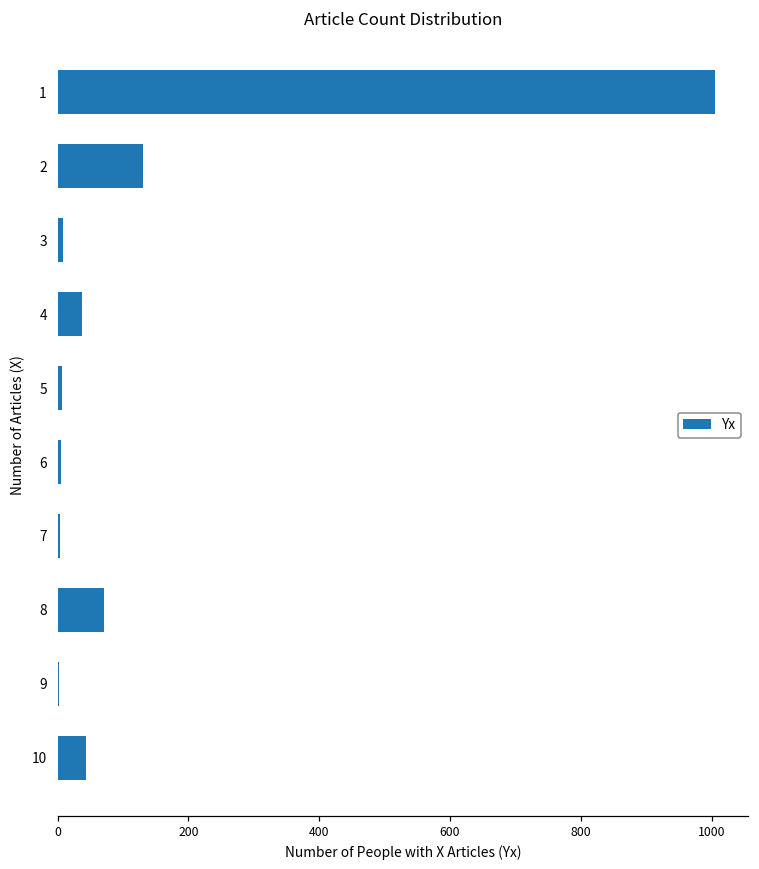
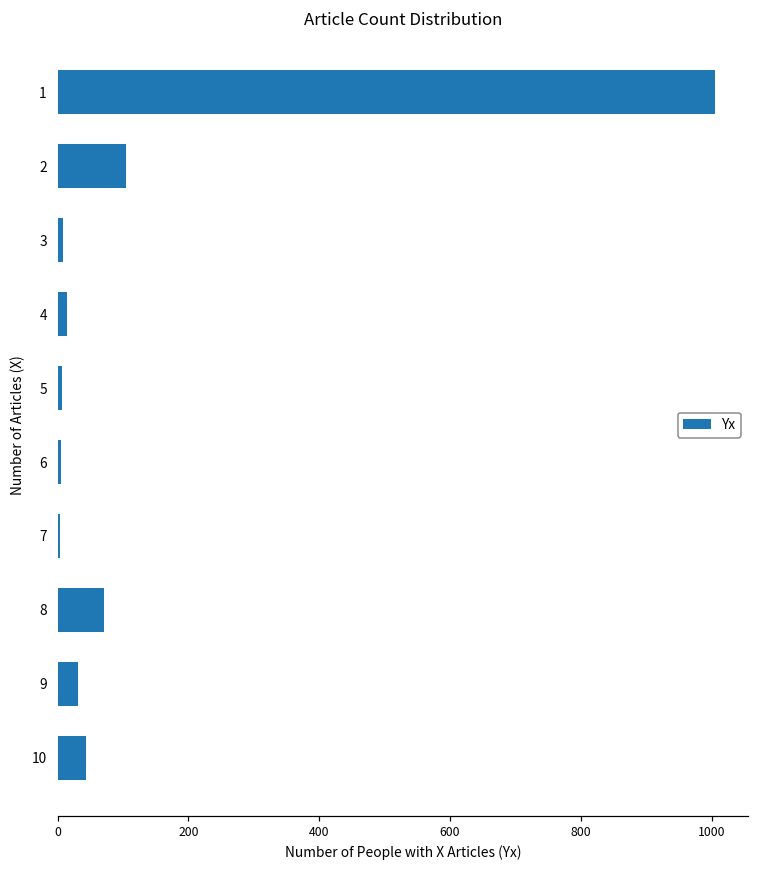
2: 130 -> 110
4: 40 -> 20
9: 0 -> 30
